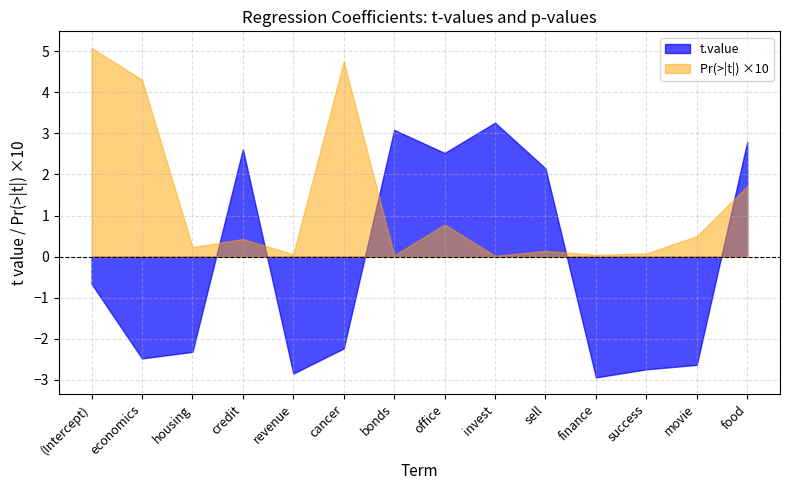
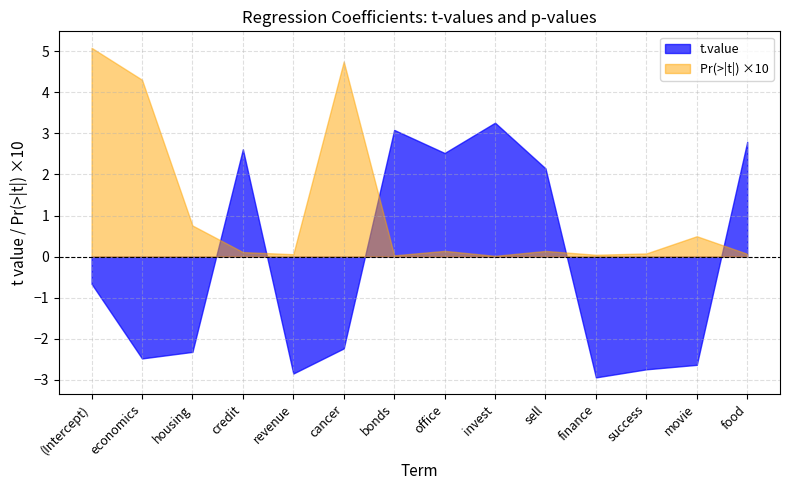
Pr(>|t|) ×10, housing: 0.2 -> 0.8
Pr(>|t|) ×10, credit: 0.4 -> 0.1
Pr(>|t|) ×10, office: 0.8 -> 0.1
Pr(>|t|) ×10, food: 1.7 -> 0.1
